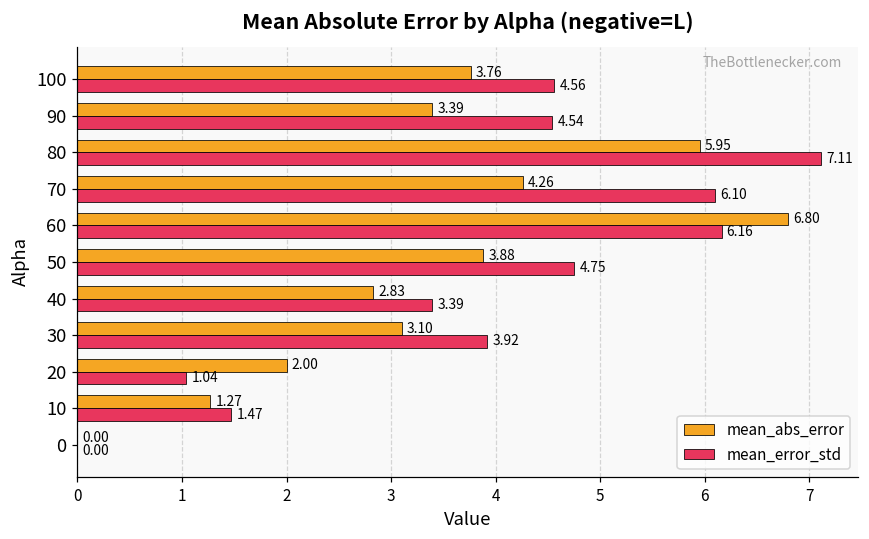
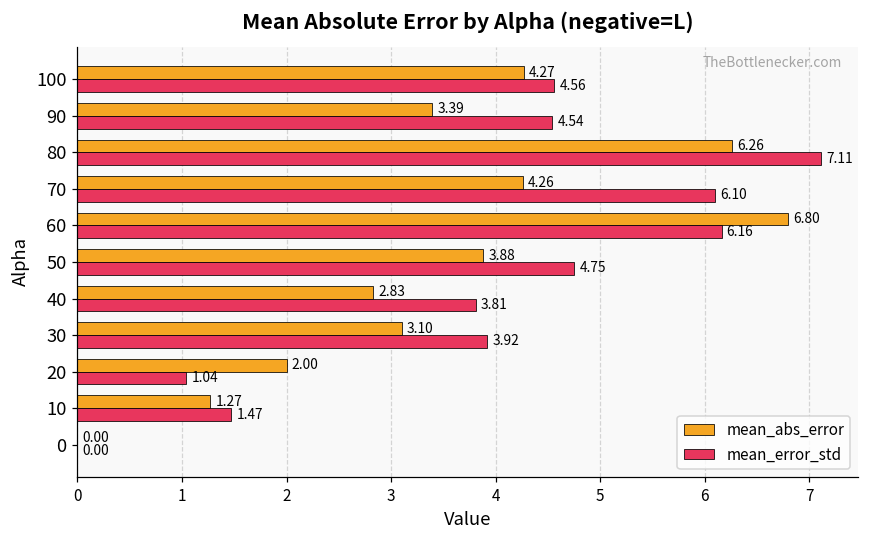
mean_abs_error, 100: 3.76 -> 4.27
mean_abs_error, 80: 5.95 -> 6.26
mean_error_std, 40: 3.39 -> 3.81
